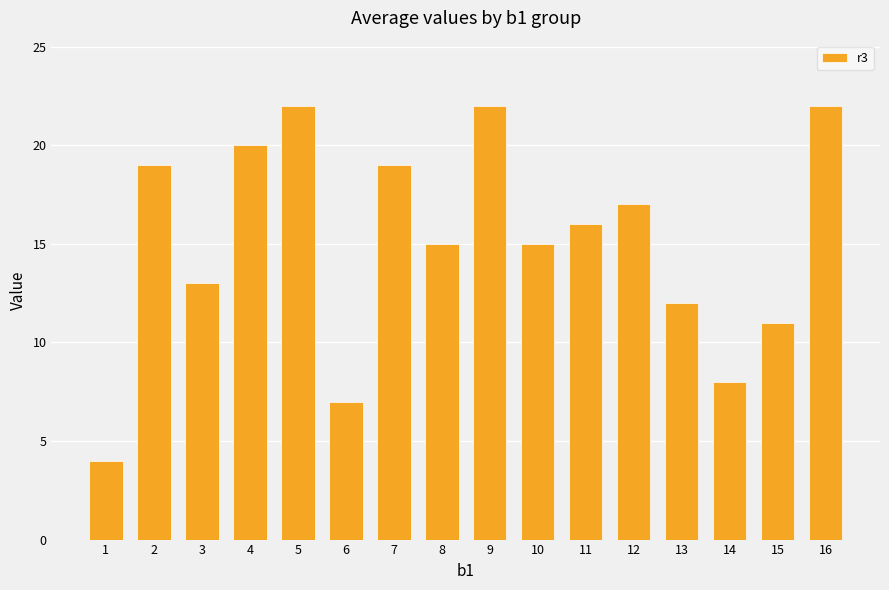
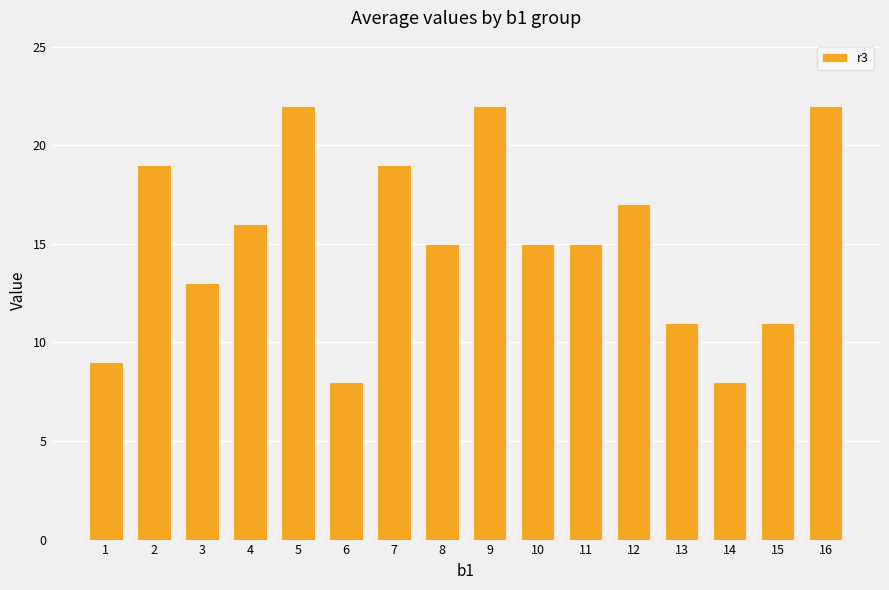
1: 4 -> 9
4: 20 -> 16
6: 7 -> 8
11: 16 -> 15
13: 12 -> 11
